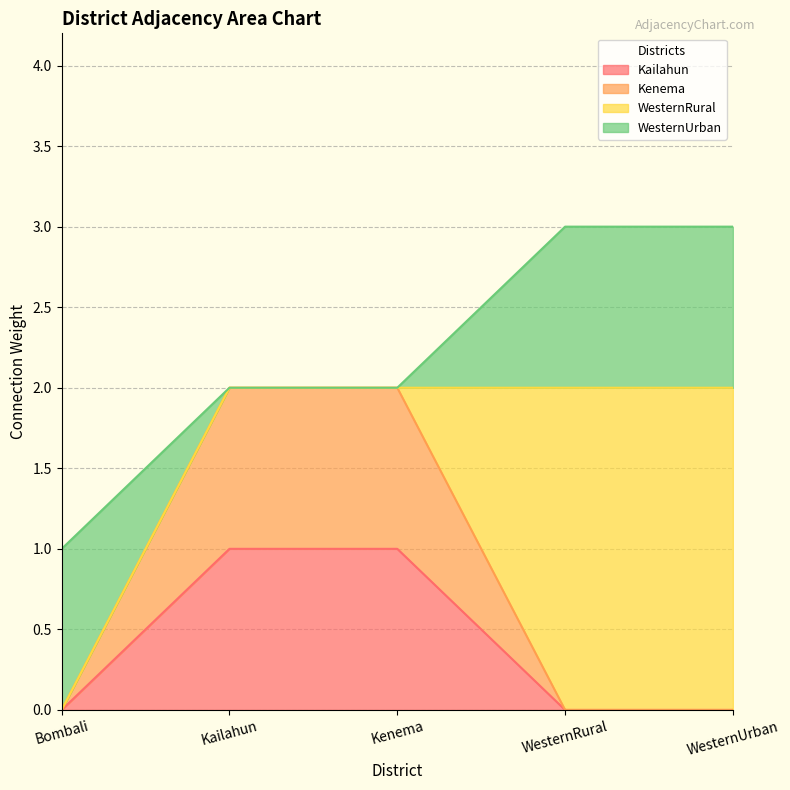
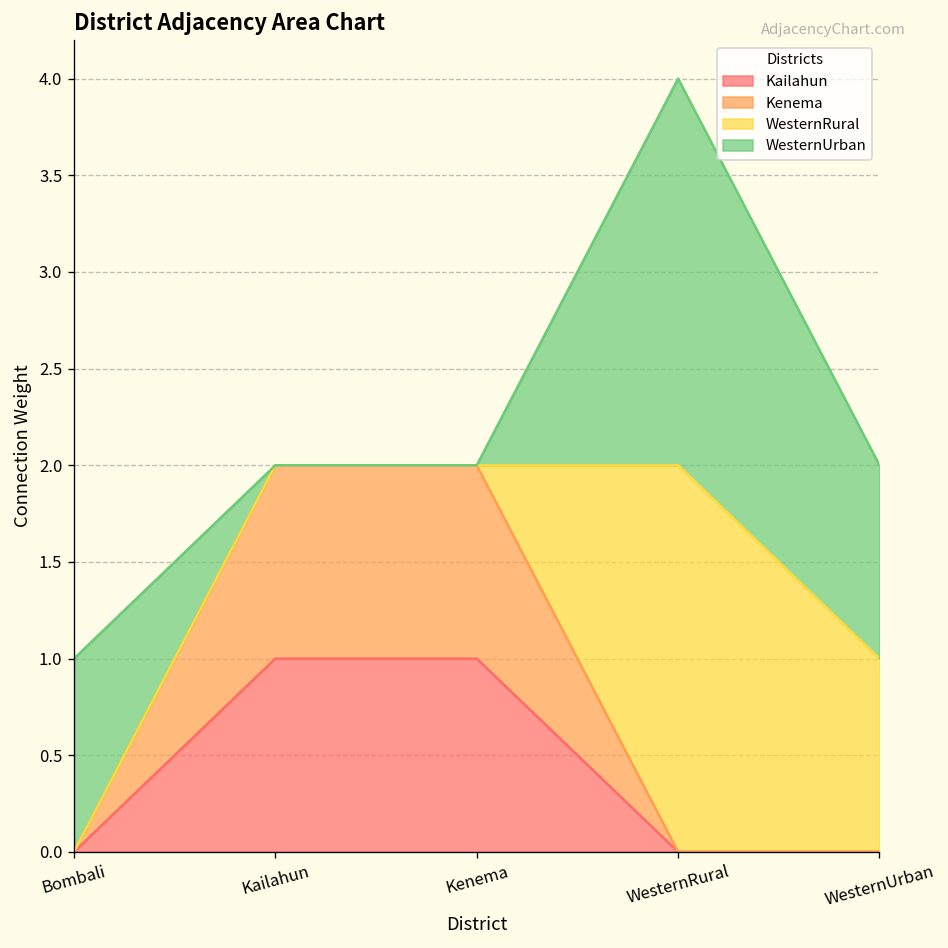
WesternUrban, WesternRural: 1 -> 2
WesternRural, WesternUrban: 2 -> 1
